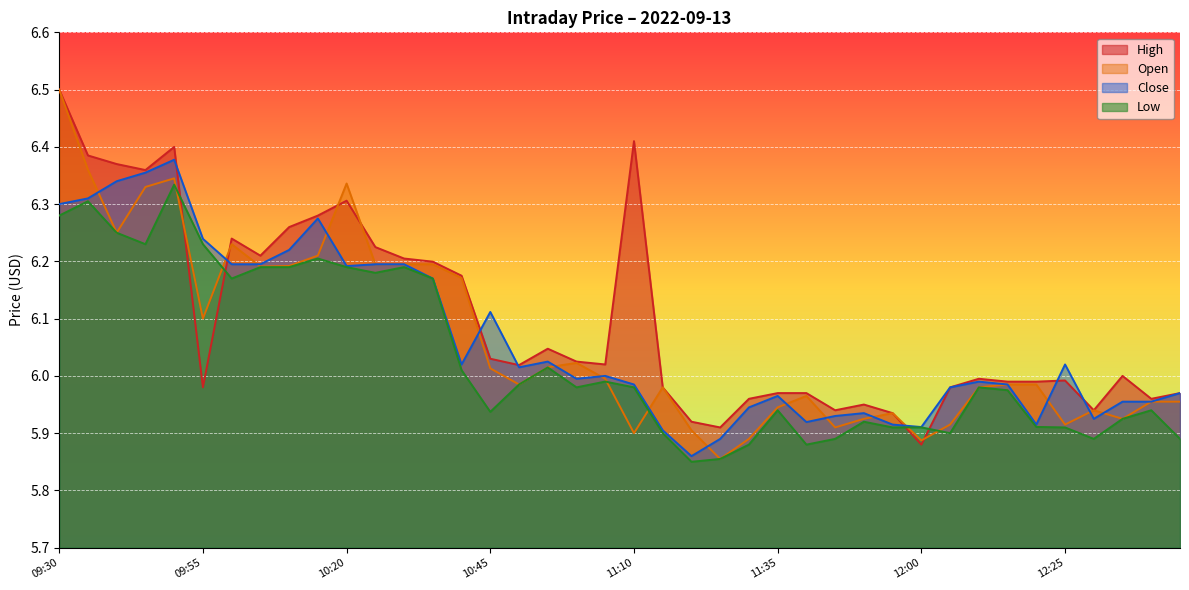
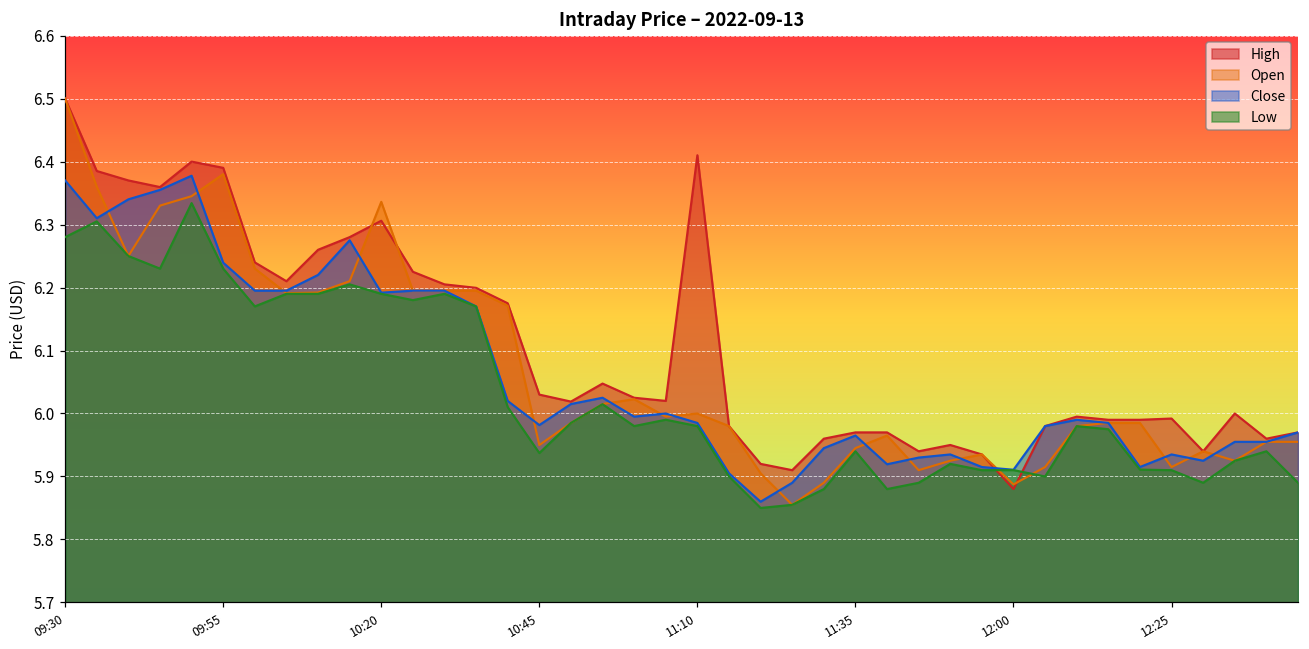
Close, 09:30: 6.30 -> 6.37
High, 09:55: 5.98 -> 6.39
Open, 09:55: 6.10 -> 6.38
Open, 10:45: 6.01 -> 5.95
Close, 10:45: 6.11 -> 5.98
Open, 11:10: 5.9 -> 6.0
Close, 12:25: 6.02 -> 5.94
